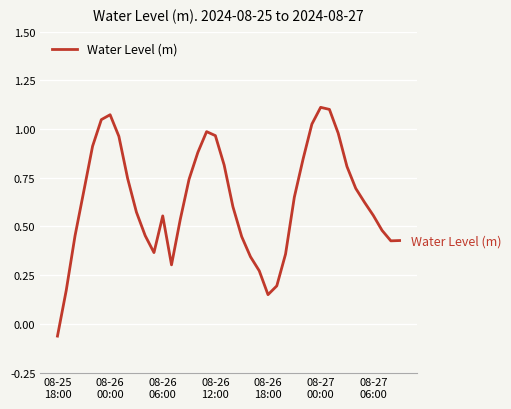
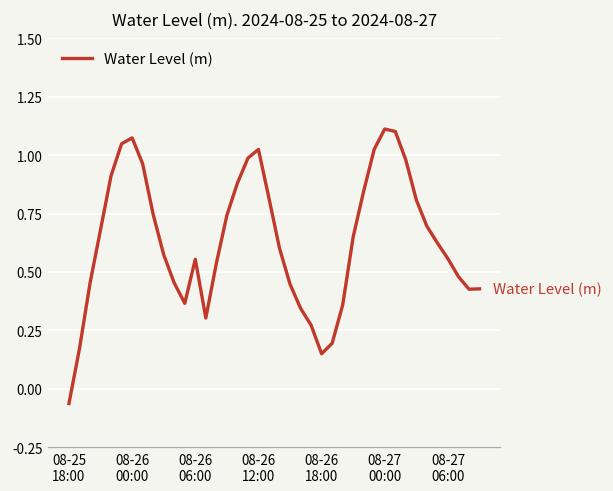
08-26 12:00: 0.97 -> 1.02
